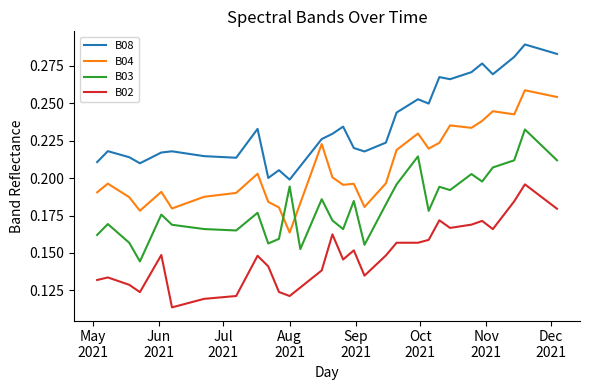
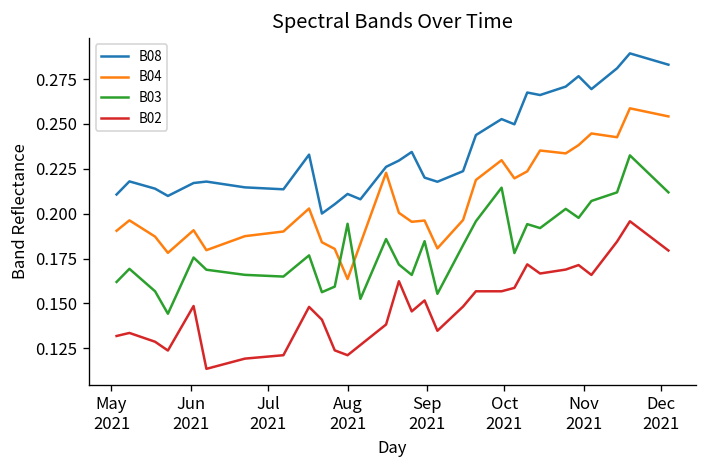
B08, Aug 2021: 0.199 -> 0.211
